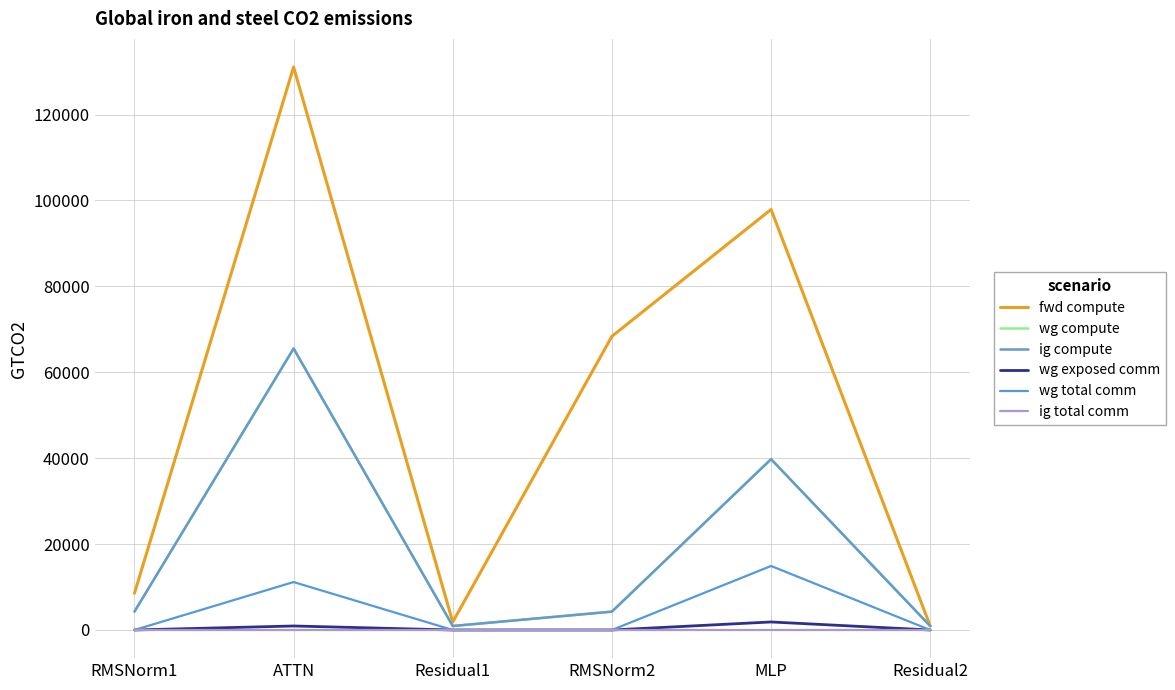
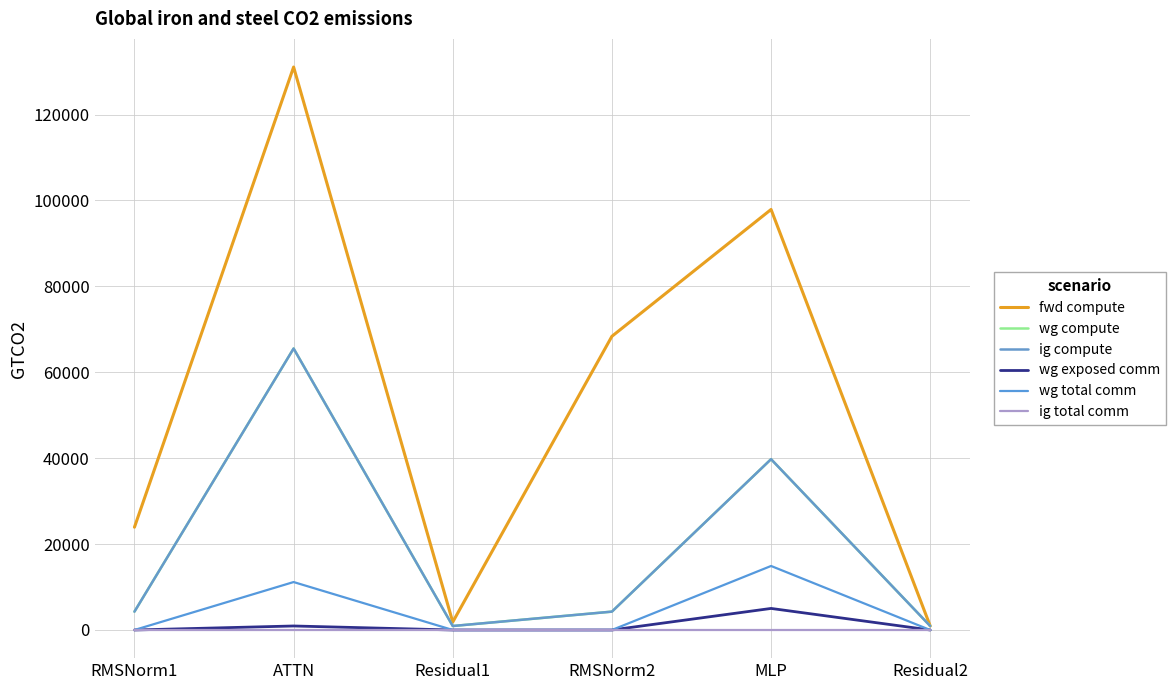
fwd compute, RMSNorm1: 9000 -> 24000
wg exposed comm, MLP: 2000 -> 5000
